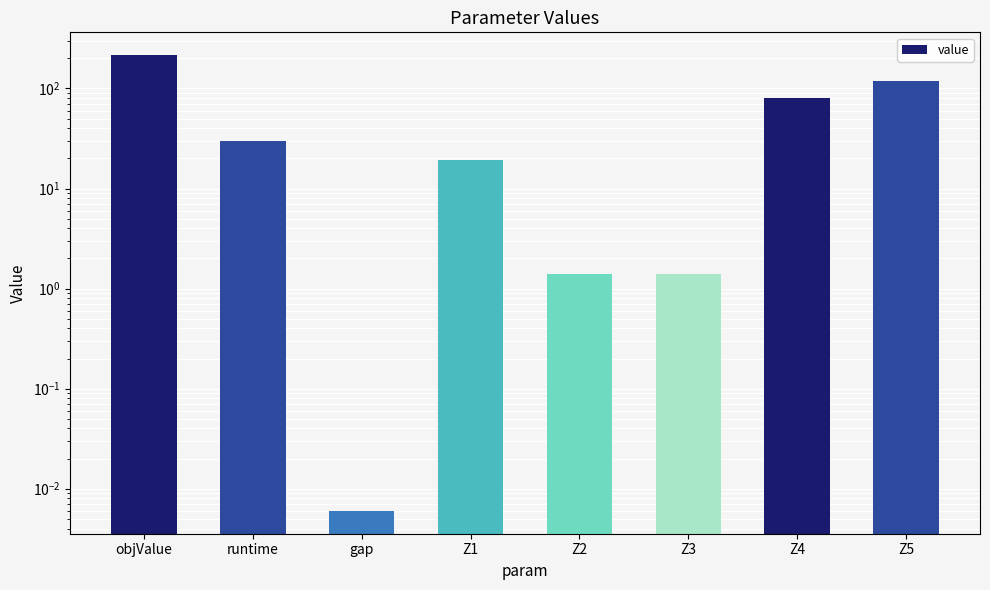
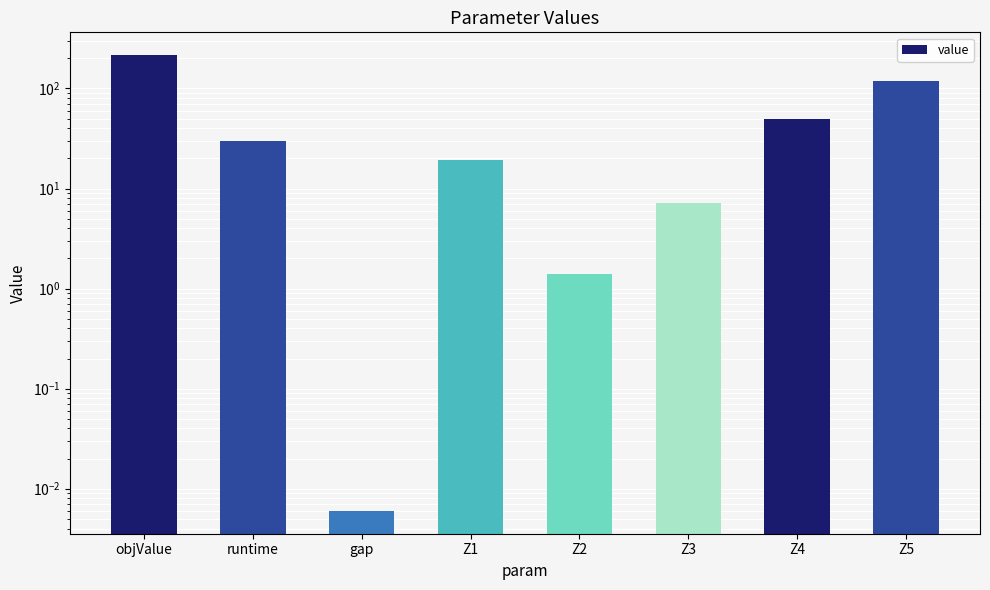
Z3: 1.4 -> 7
Z4: 80 -> 50
